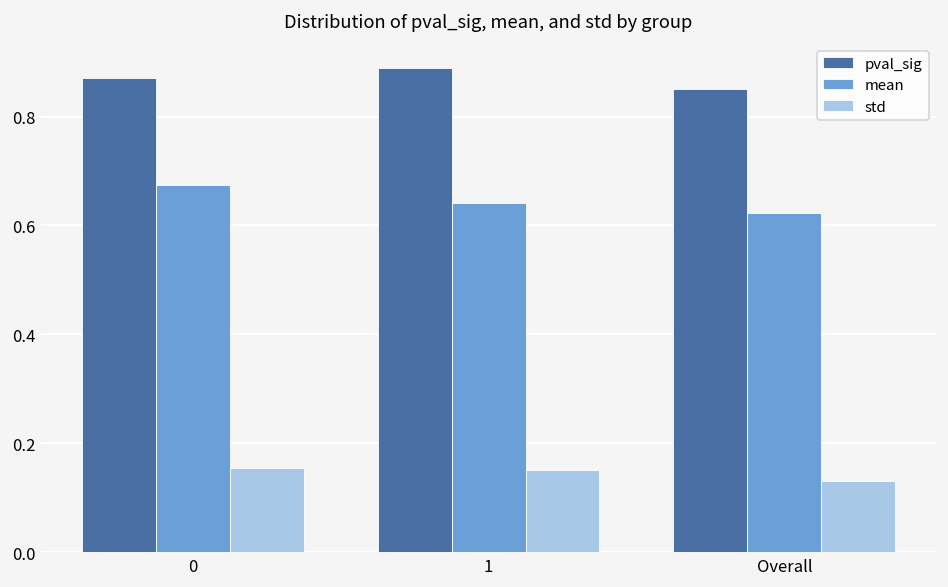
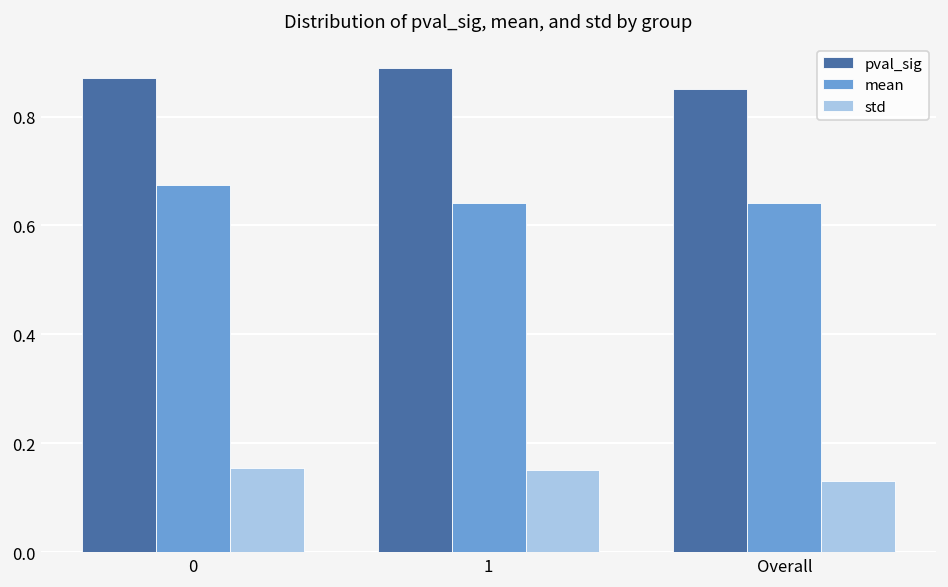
mean, Overall: 0.62 -> 0.64
